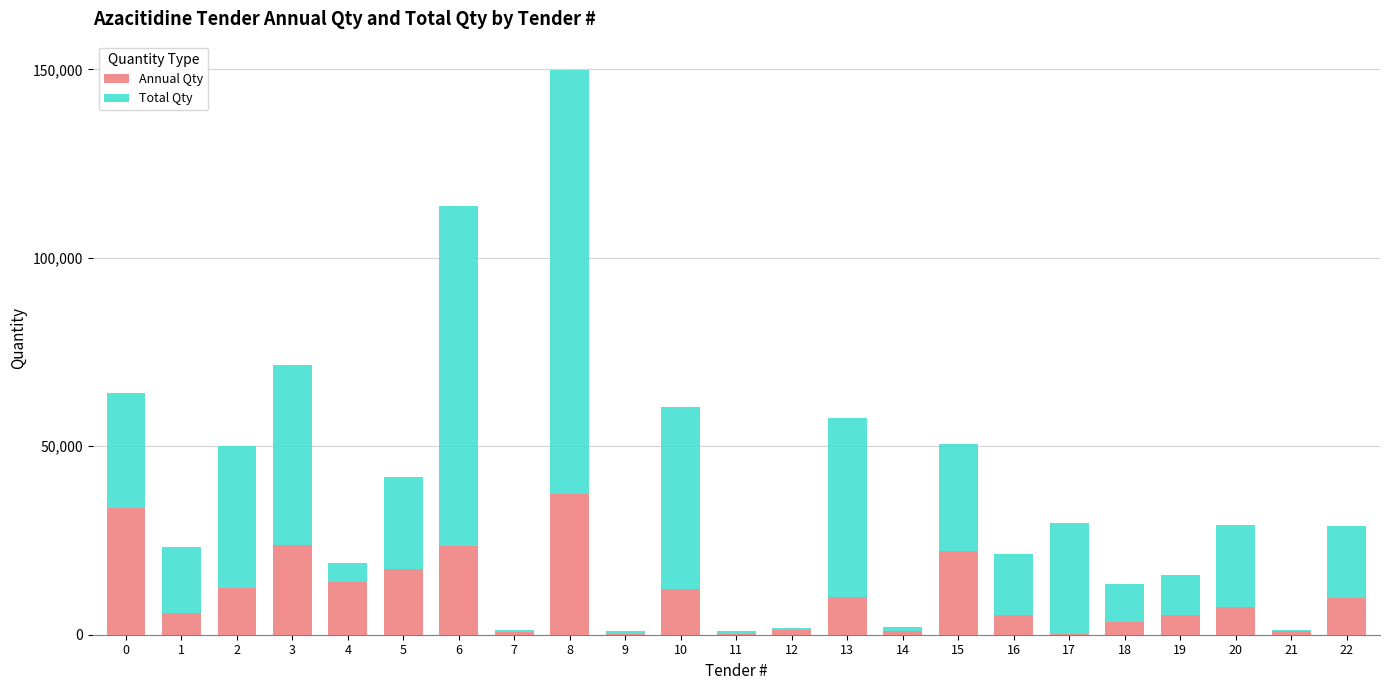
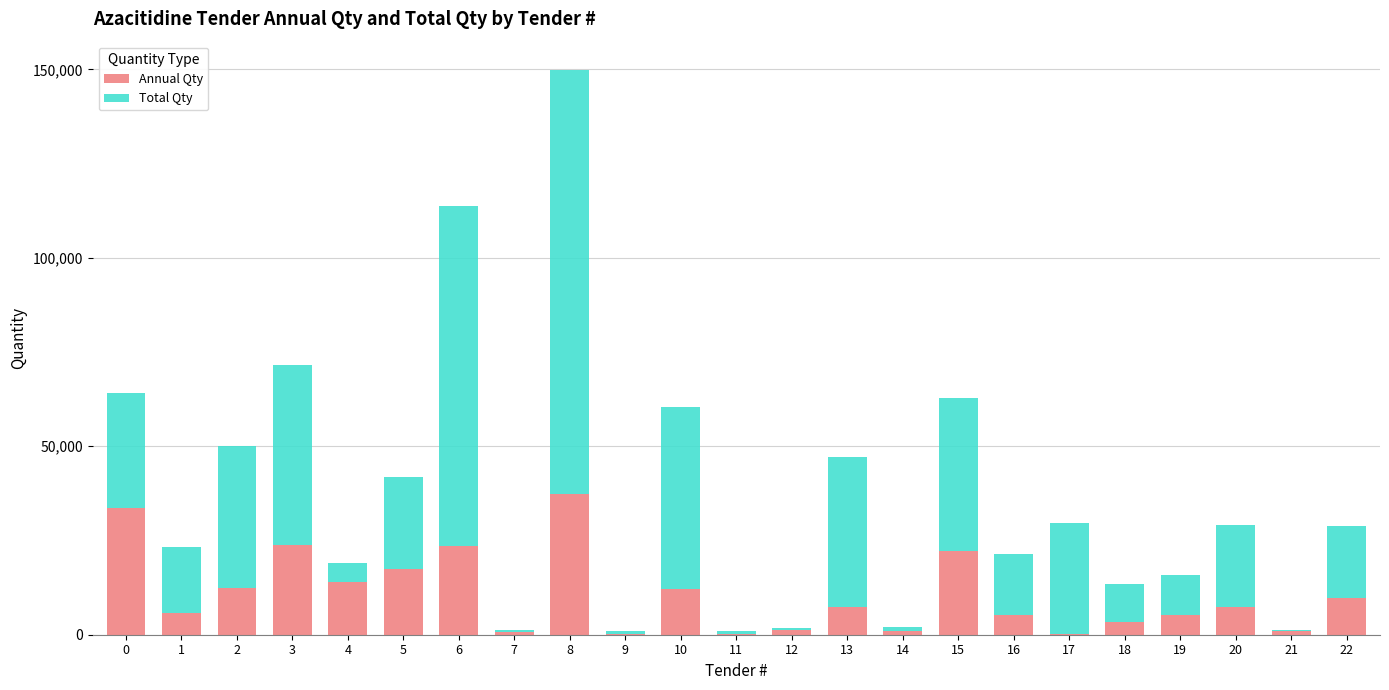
Annual Qty, 13: 10,000 -> 7,000
Total Qty, 13: 48,000 -> 40,000
Total Qty, 15: 28,000 -> 41,000
